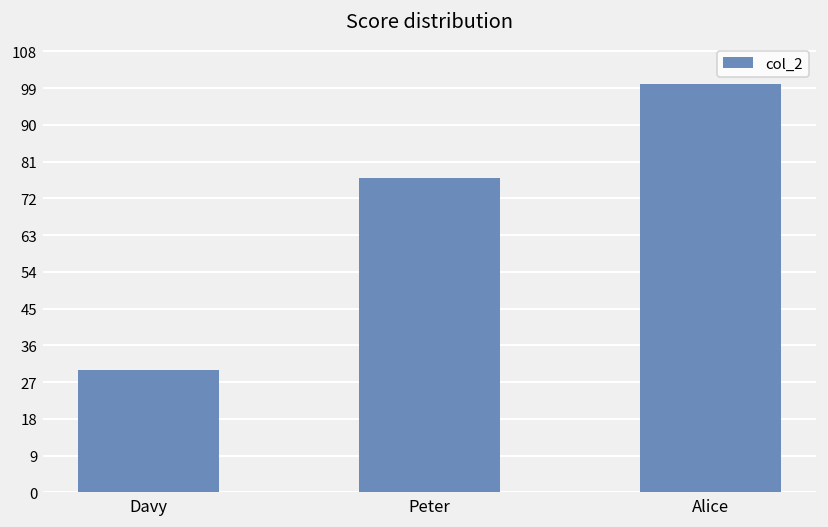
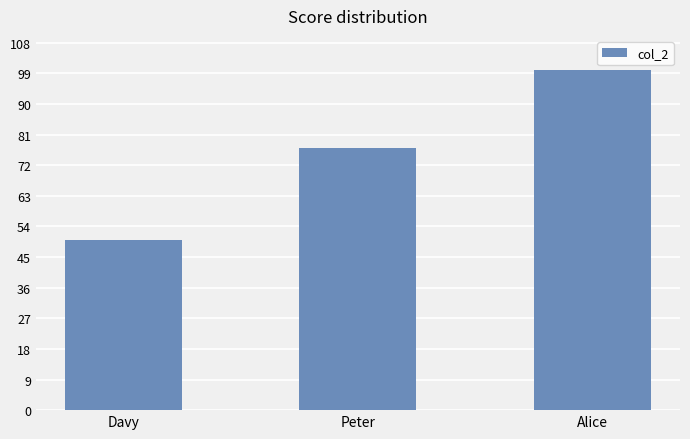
Davy: 30 -> 50
